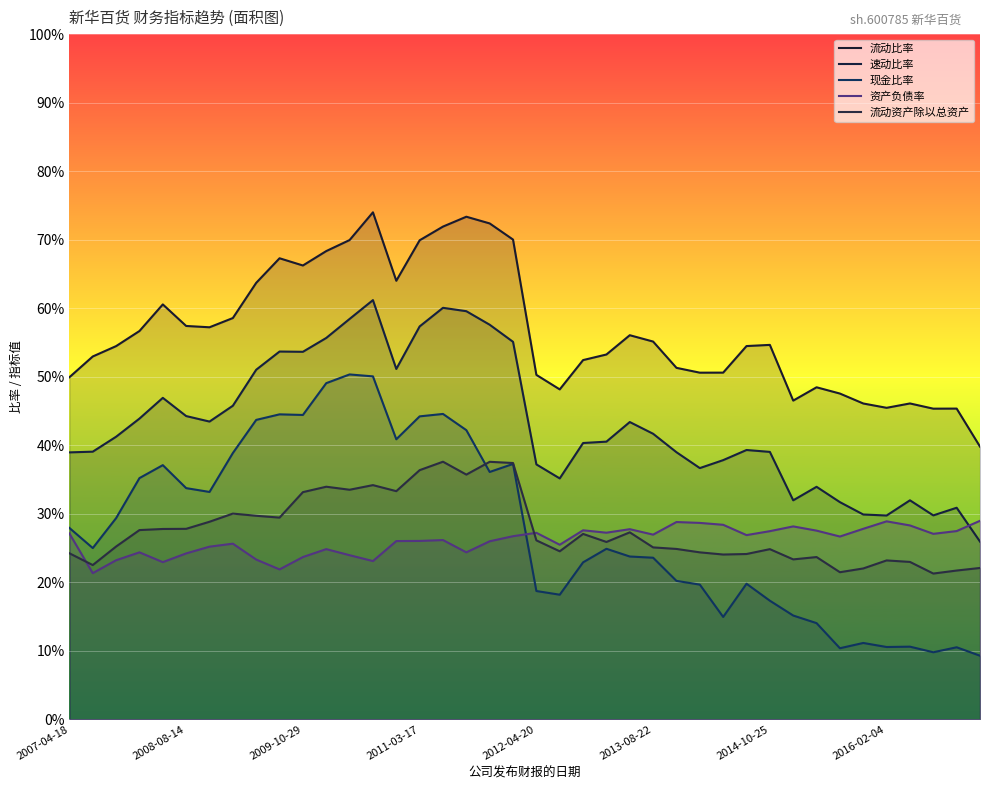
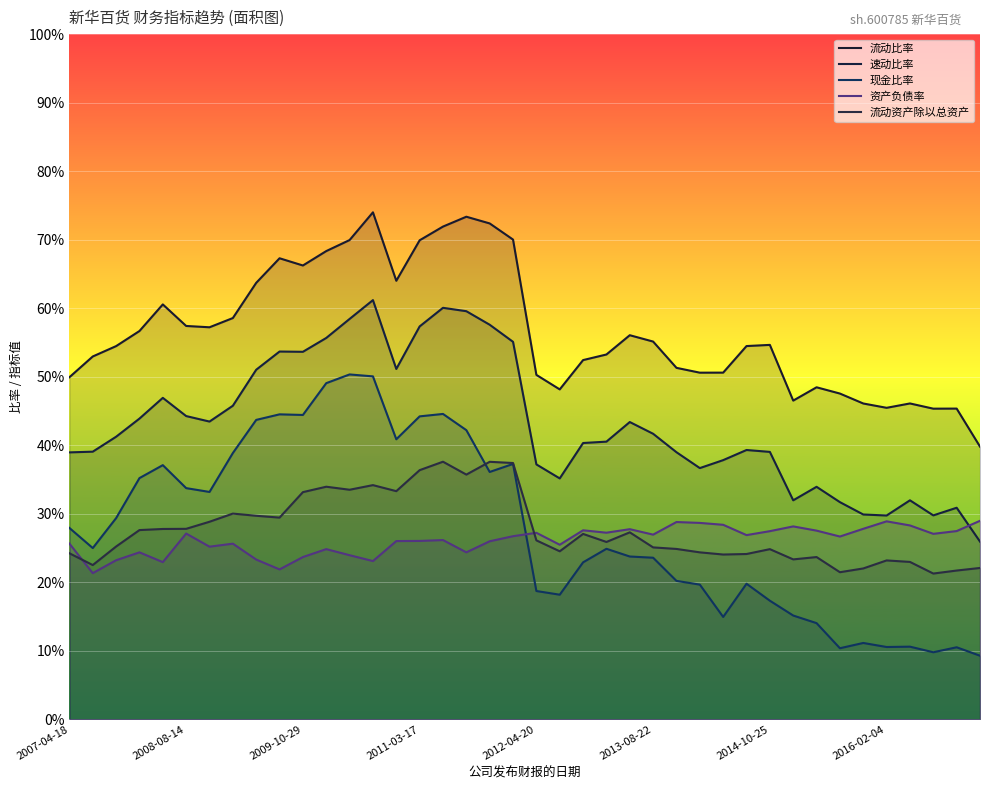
资产负债率, 2007-04-18: 27% -> 26%
资产负债率, 2008-08-14: 24% -> 27%
